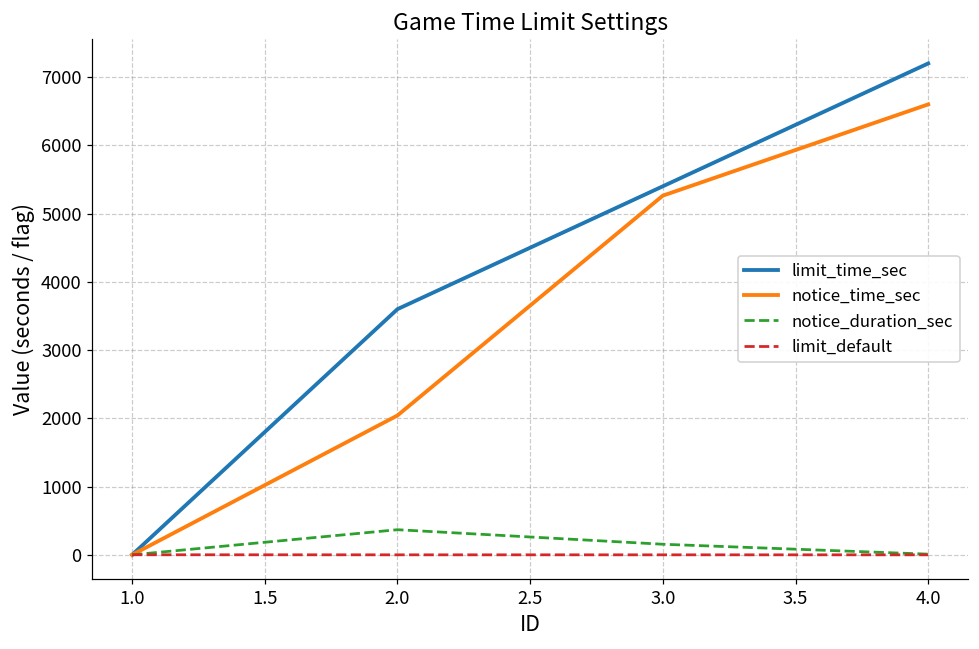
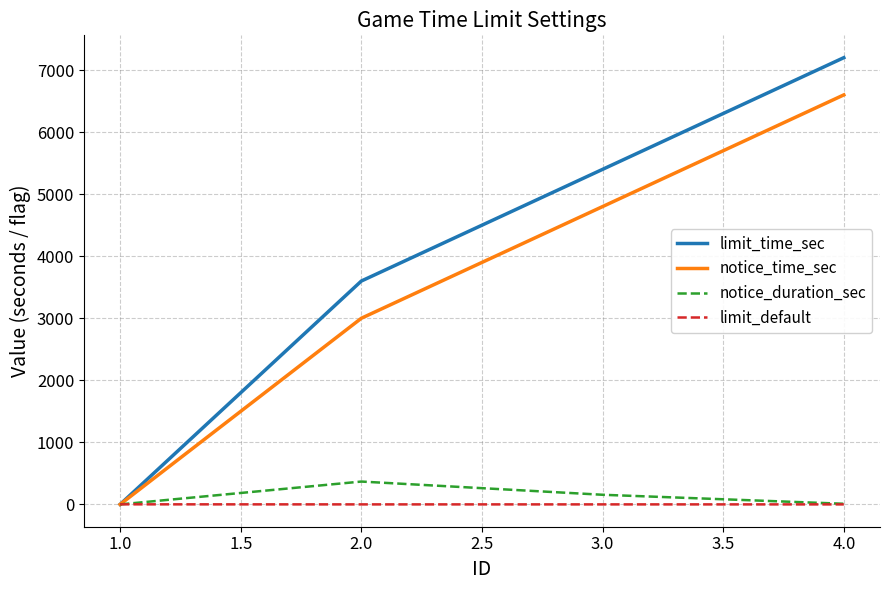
notice_time_sec, 2.0: 2000 -> 3000
notice_time_sec, 3.0: 5300 -> 4800
